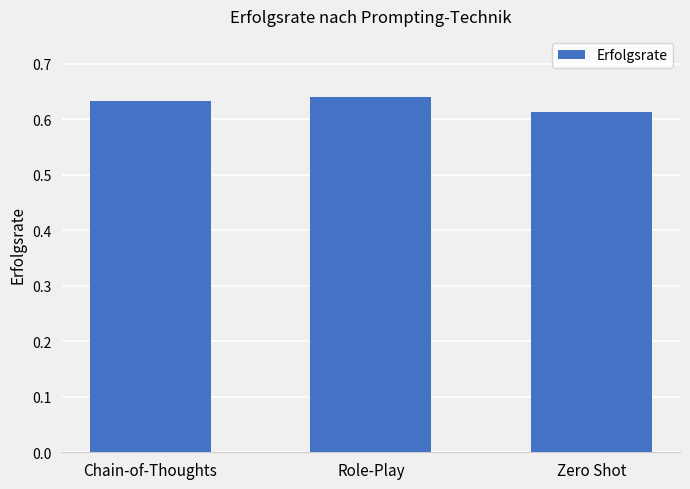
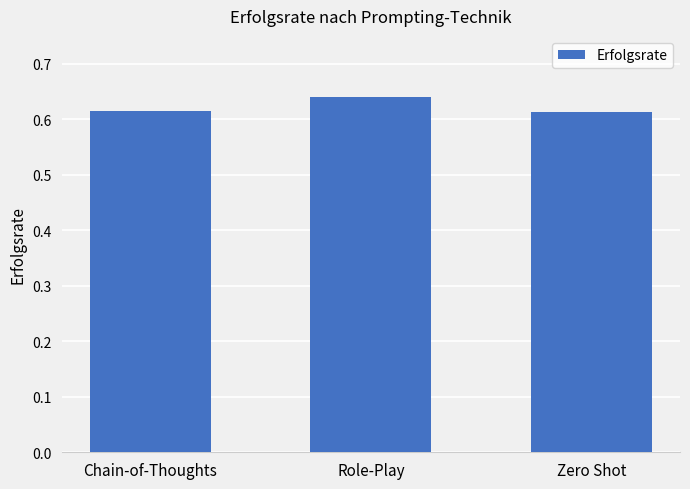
Chain-of-Thoughts: 0.63 -> 0.62
